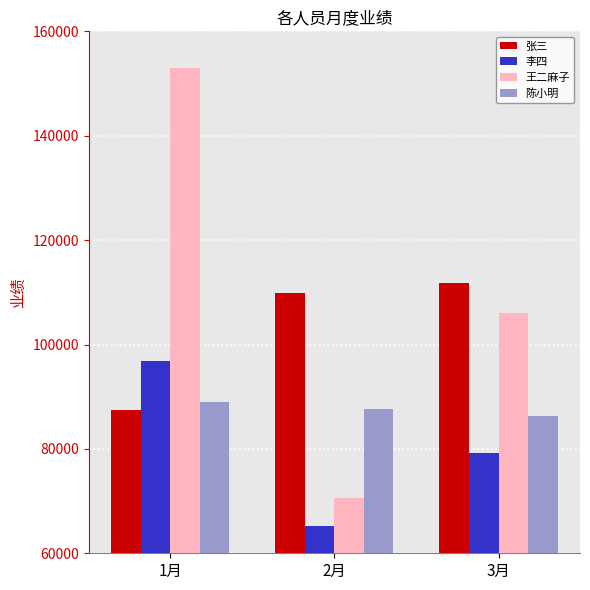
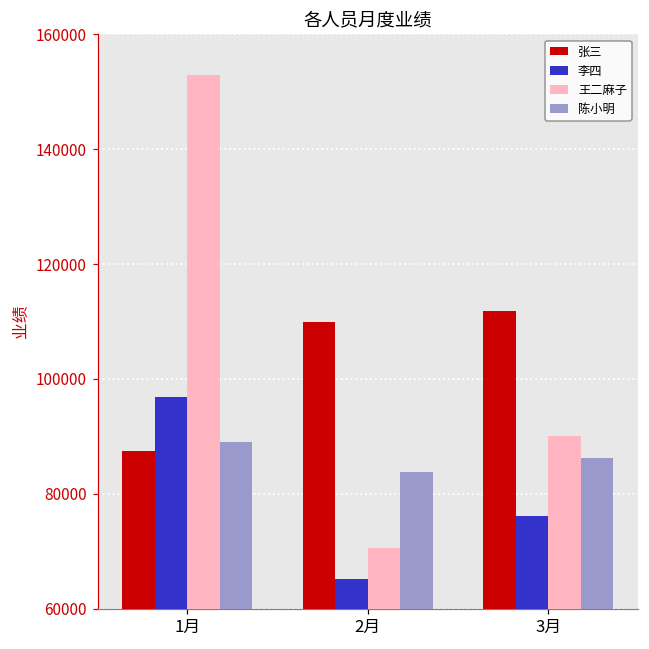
陈小明, 2月: 88000 -> 84000
李四, 3月: 79000 -> 76000
王二麻子, 3月: 106000 -> 90000
